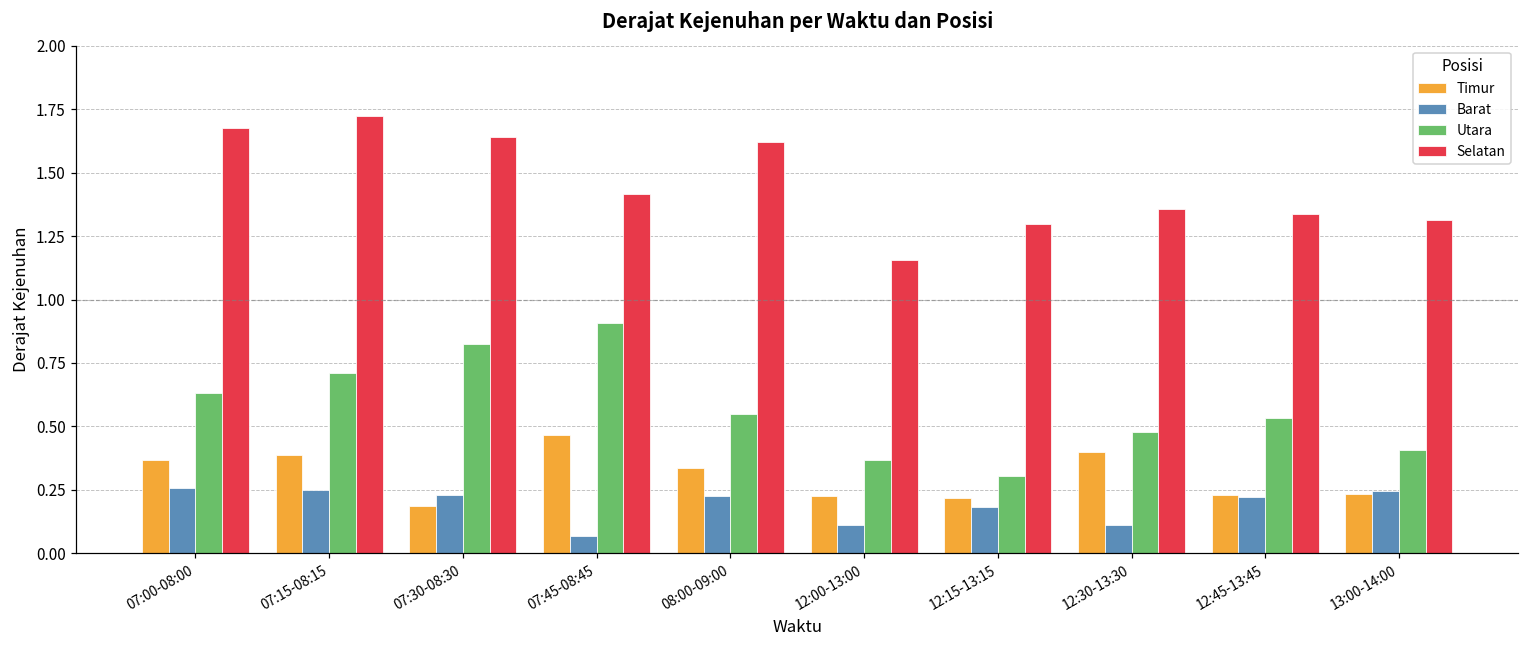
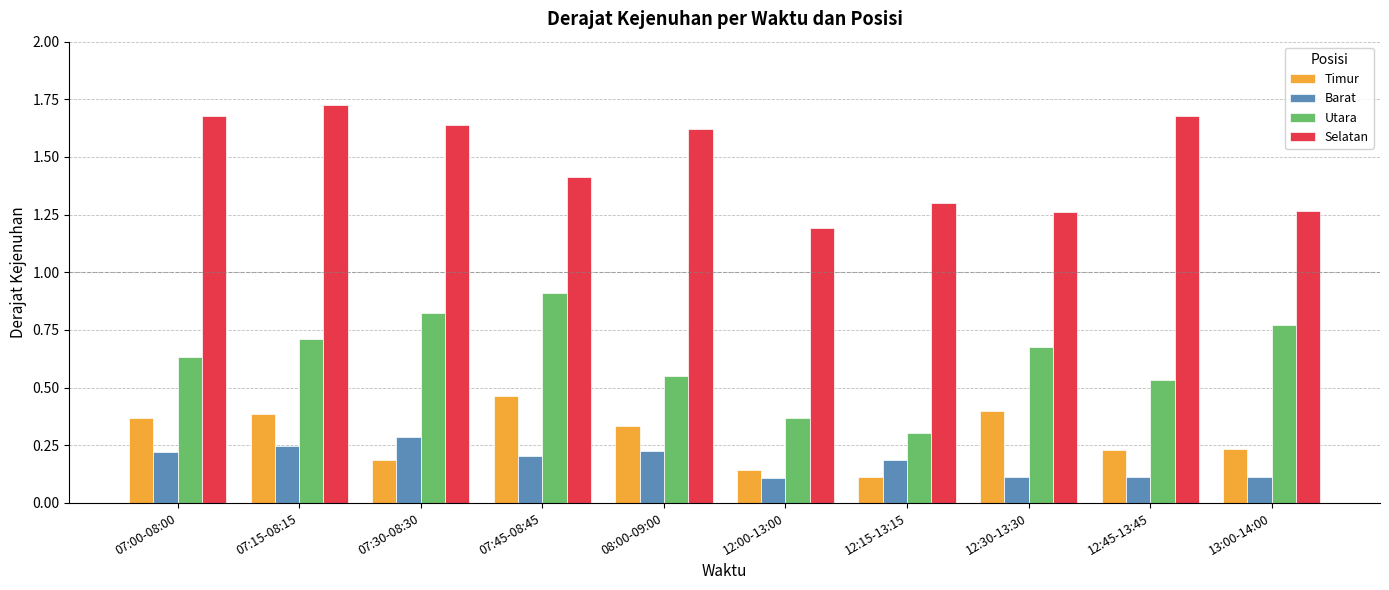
Barat, 07:00-08:00: 0.26 -> 0.22
Barat, 07:30-08:30: 0.23 -> 0.29
Barat, 07:45-08:45: 0.07 -> 0.21
Timur, 12:00-13:00: 0.22 -> 0.14
Selatan, 12:00-13:00: 1.15 -> 1.19
Timur, 12:15-13:15: 0.22 -> 0.11
Utara, 12:30-13:30: 0.48 -> 0.68
Selatan, 12:30-13:30: 1.36 -> 1.26
Barat, 12:45-13:45: 0.22 -> 0.11
Selatan, 12:45-13:45: 1.34 -> 1.68
Barat, 13:00-14:00: 0.25 -> 0.11
Utara, 13:00-14:00: 0.40 -> 0.77
Selatan, 13:00-14:00: 1.31 -> 1.26
